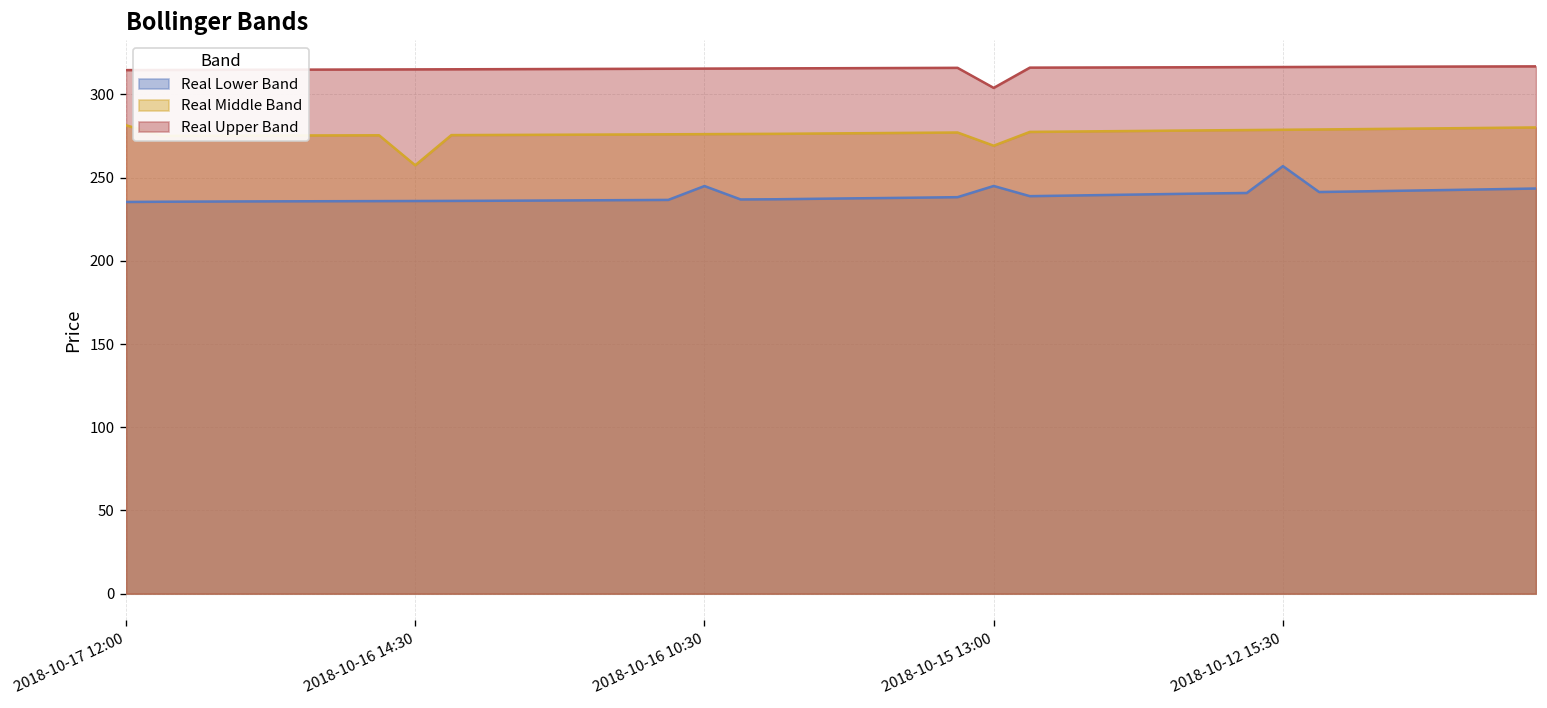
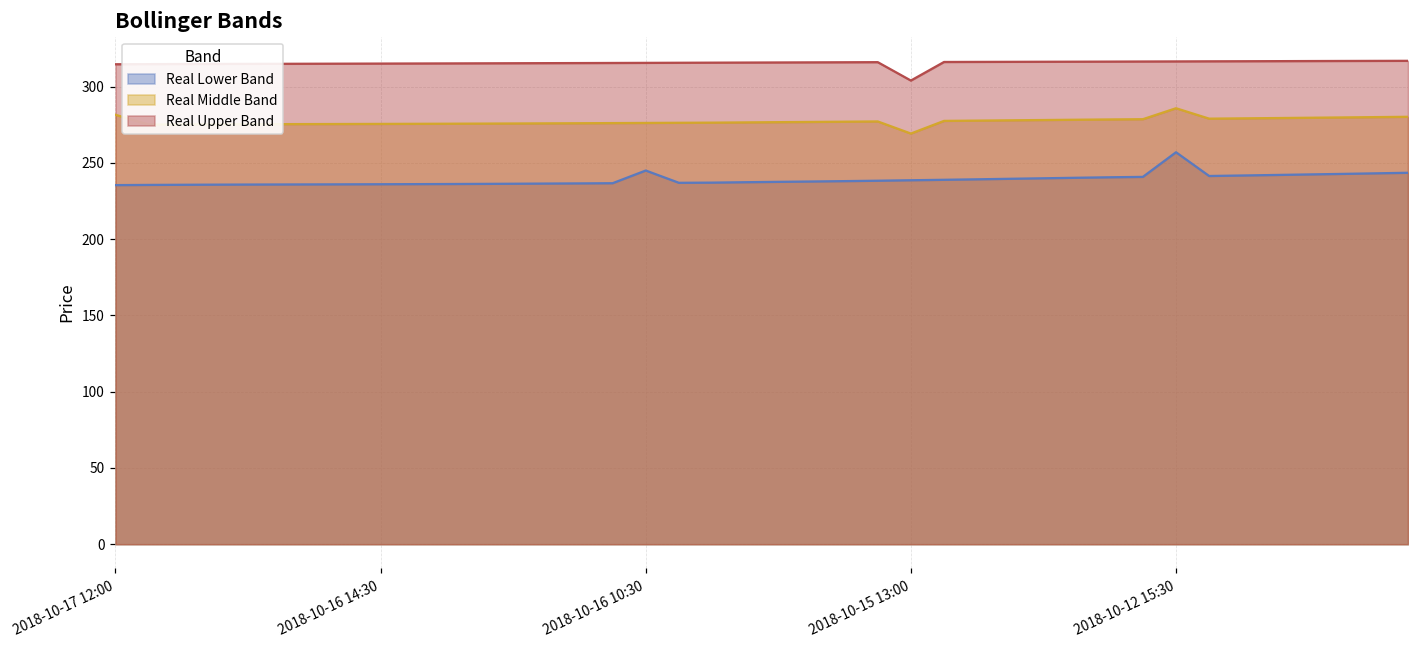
Real Middle Band, 2018-10-16 14:30: 257 -> 275
Real Lower Band, 2018-10-15 13:00: 245 -> 239
Real Middle Band, 2018-10-12 15:30: 279 -> 286
